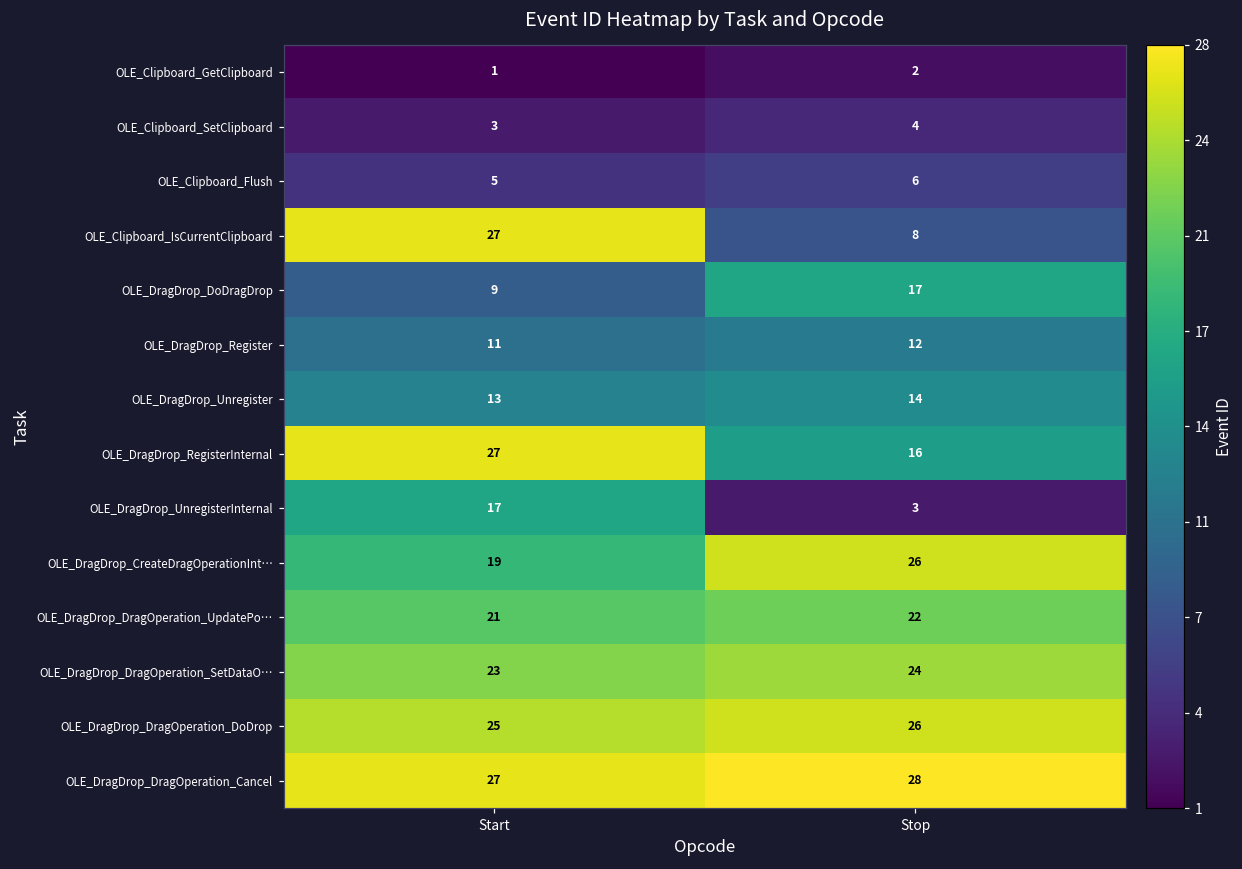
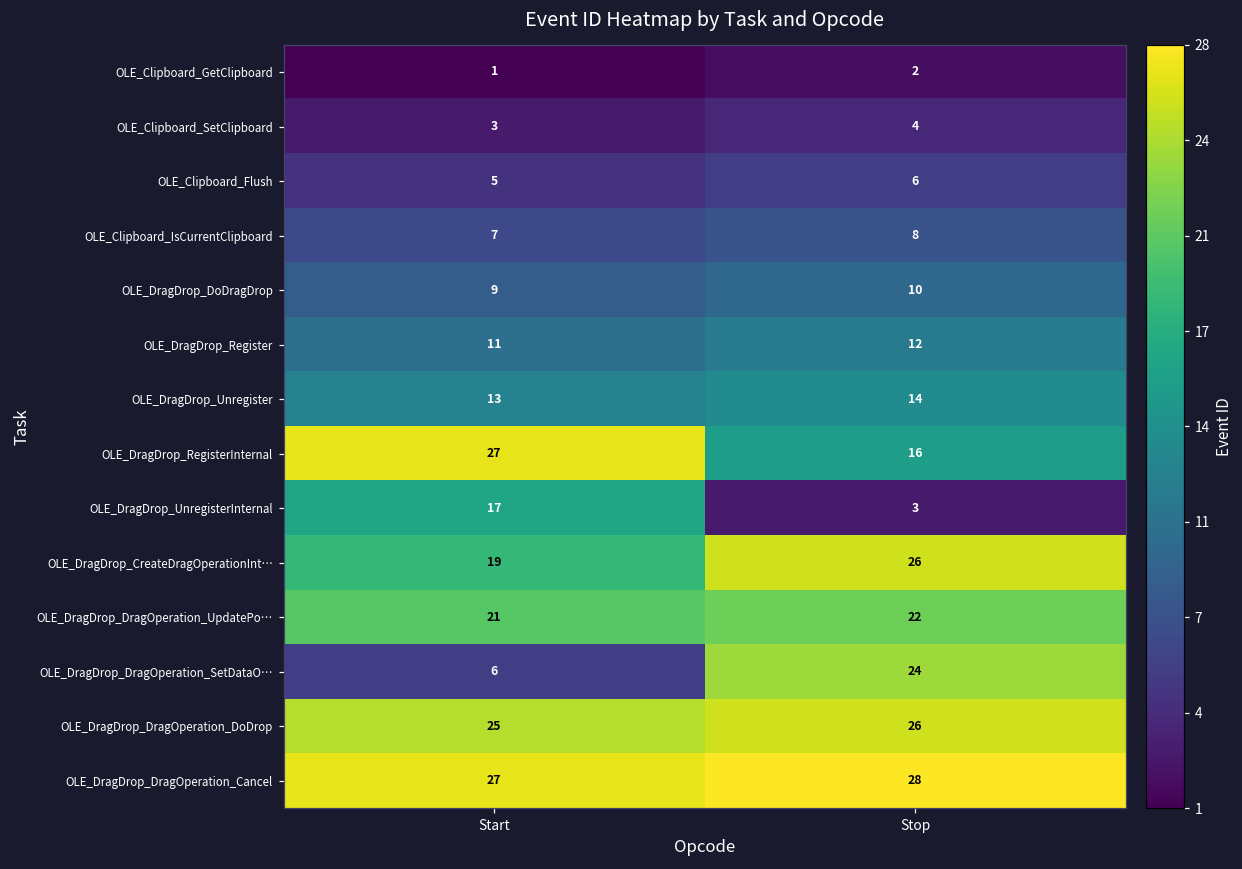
OLE_Clipboard_IsCurrentClipboard, Start: 27 -> 7
OLE_DragDrop_DoDragDrop, Stop: 17 -> 10
OLE_DragDrop_DragOperation_SetDataO…, Start: 23 -> 6
